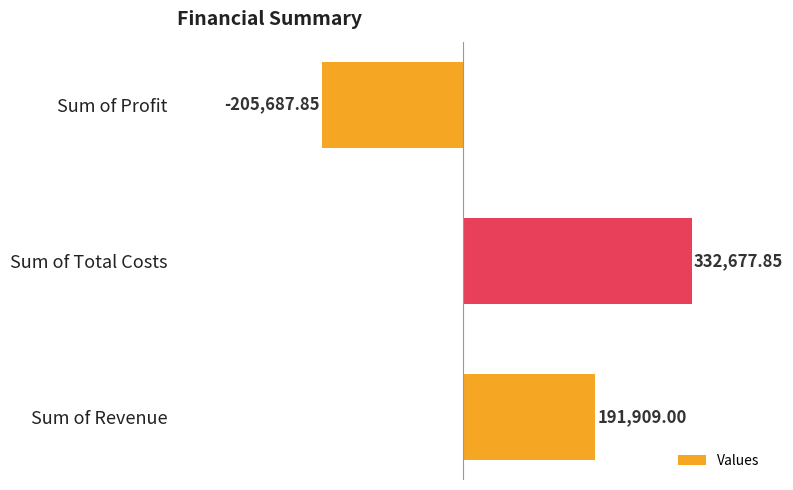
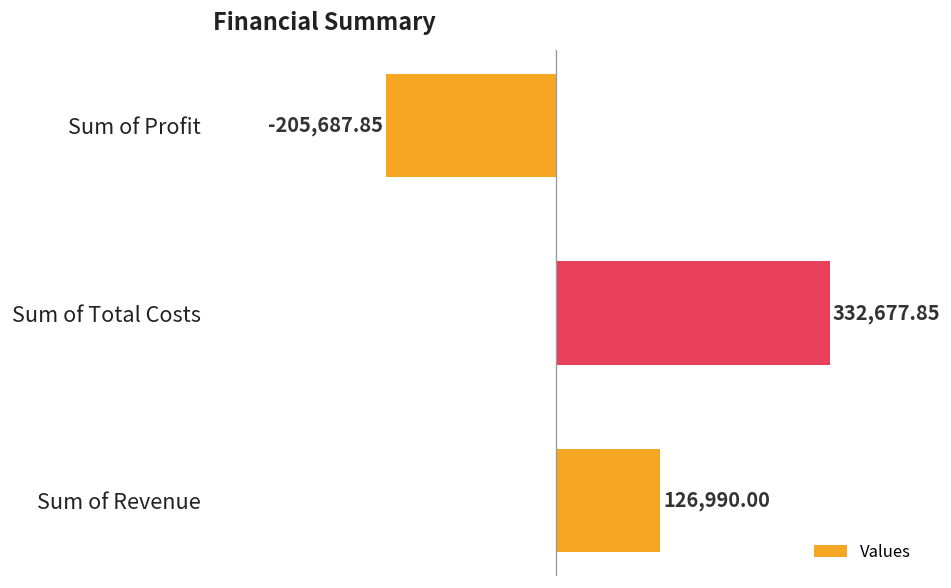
Sum of Revenue: 191,909.00 -> 126,990.00
